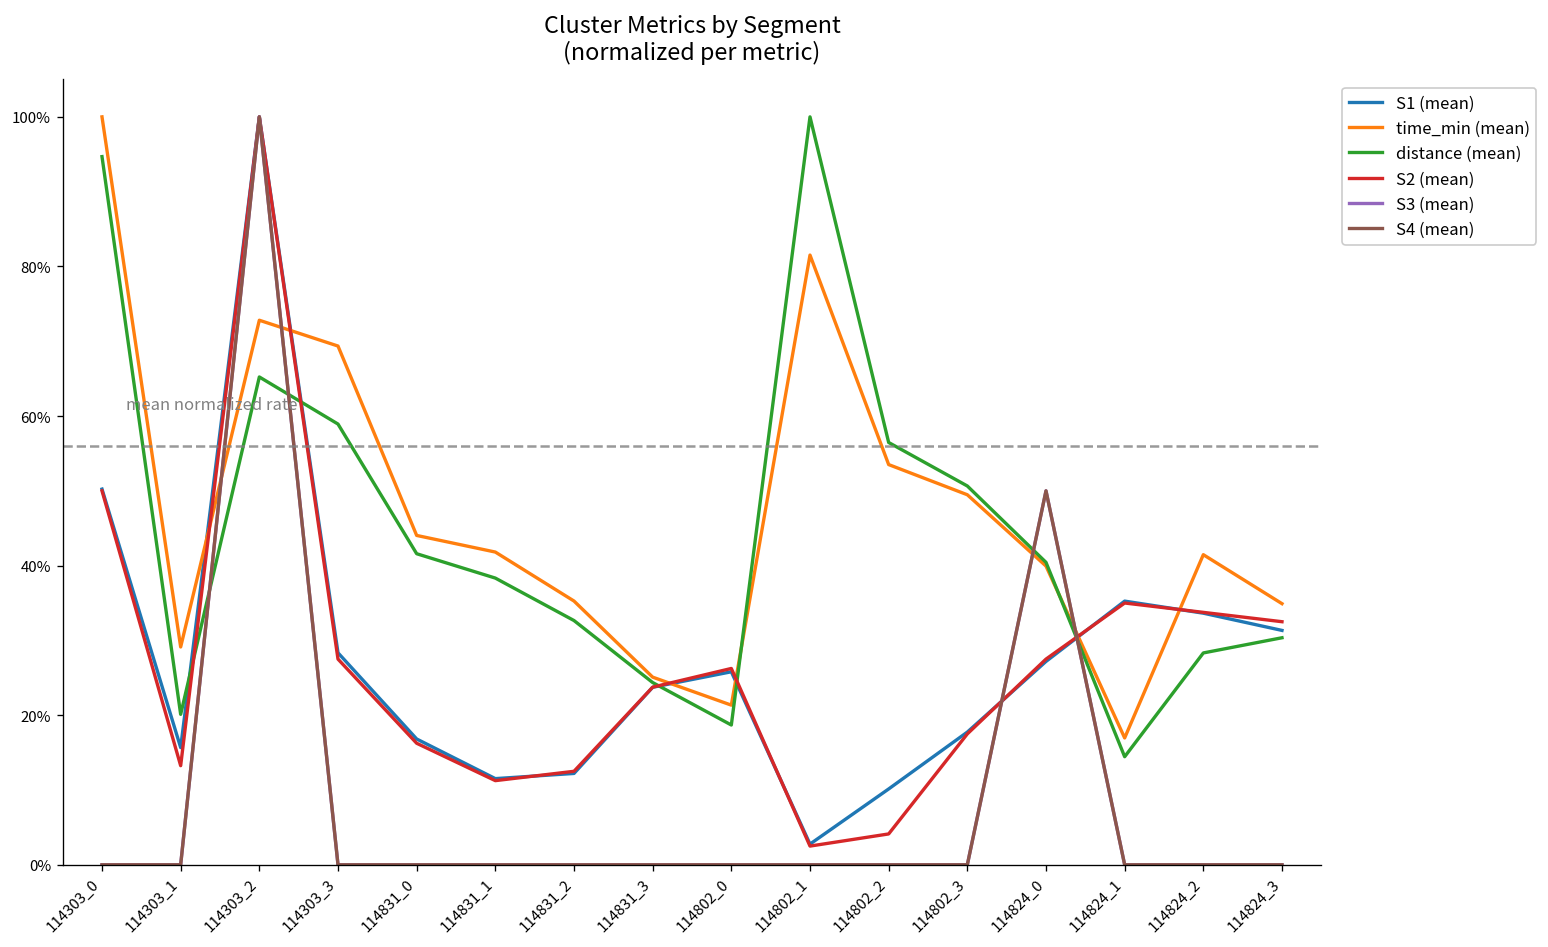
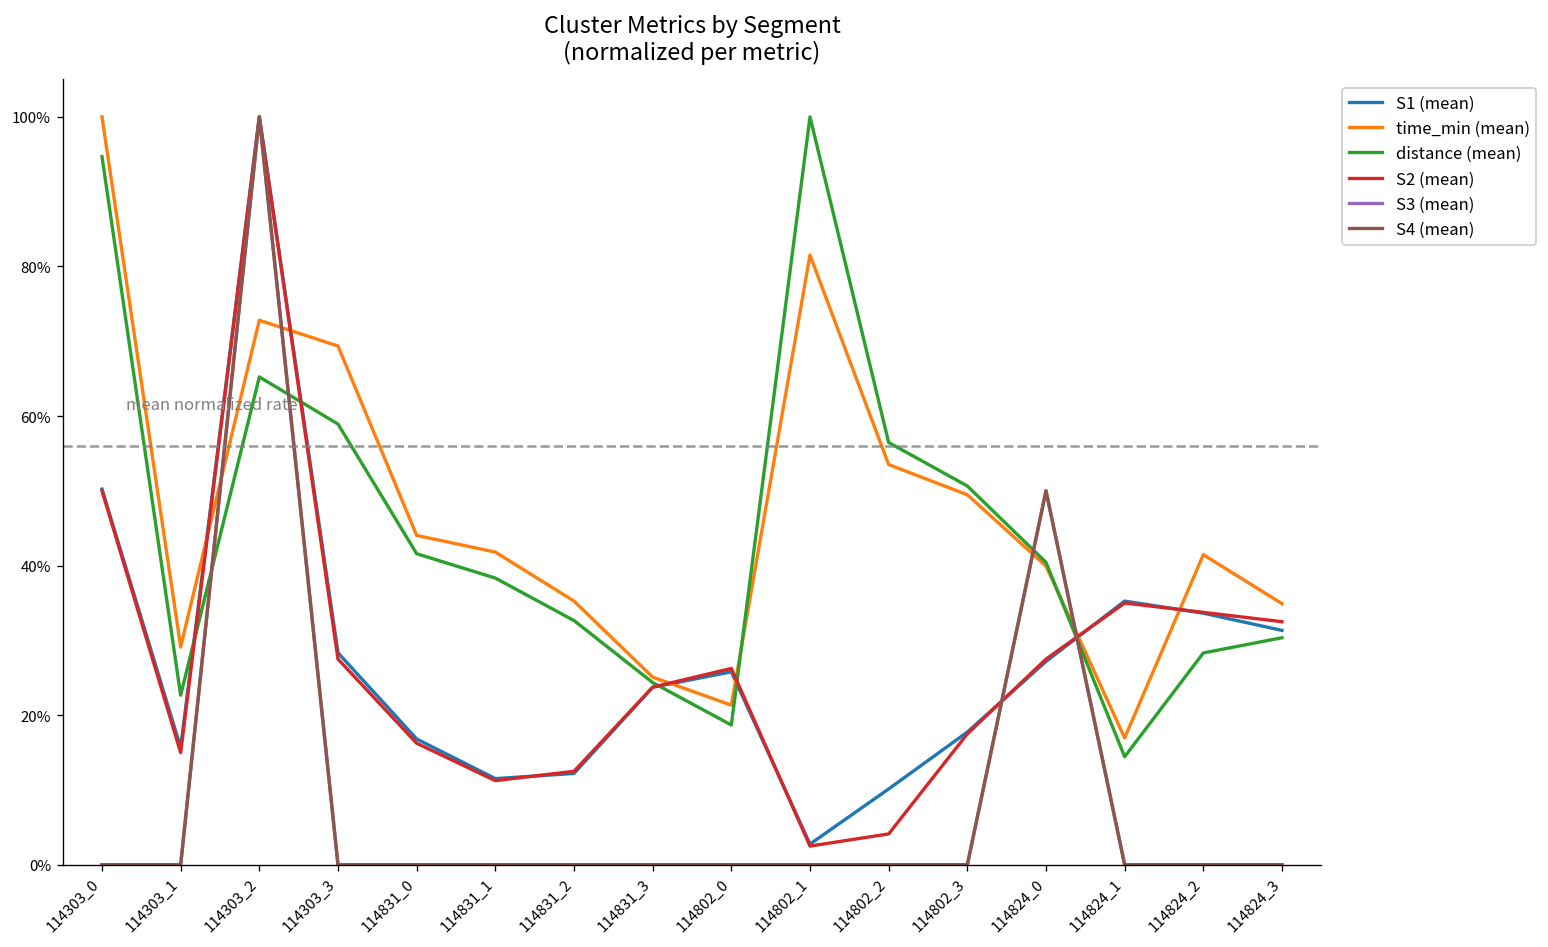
distance (mean), 114303_1: 20% -> 23%
S2 (mean), 114303_1: 13% -> 15%
